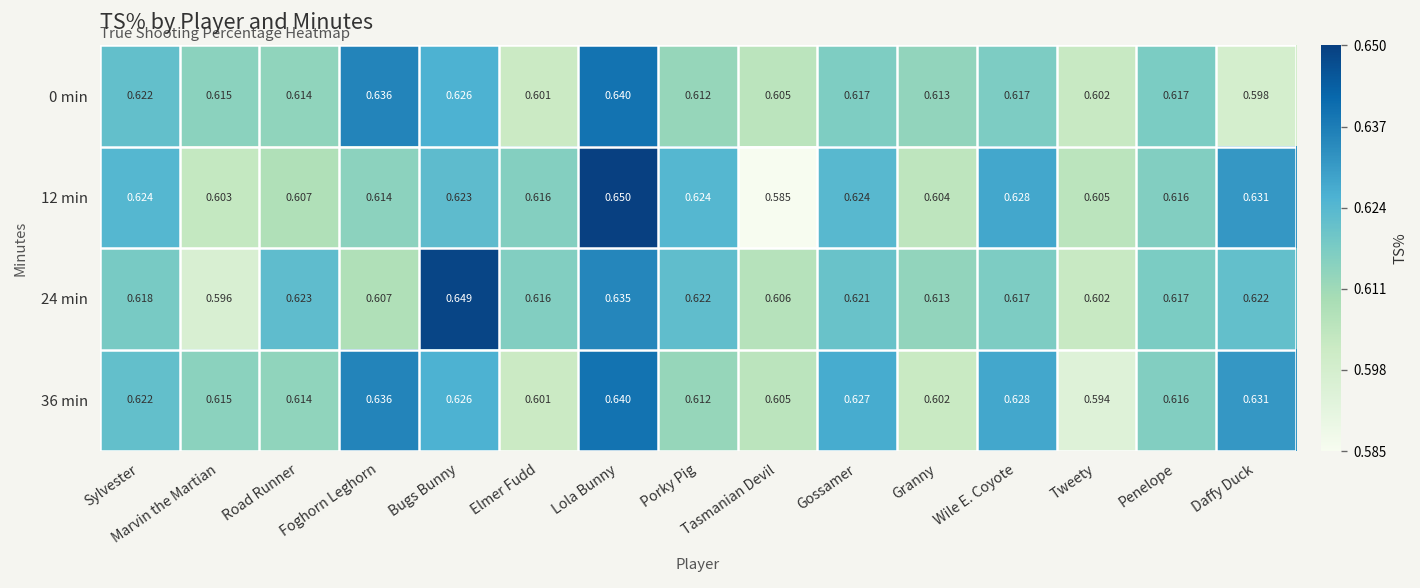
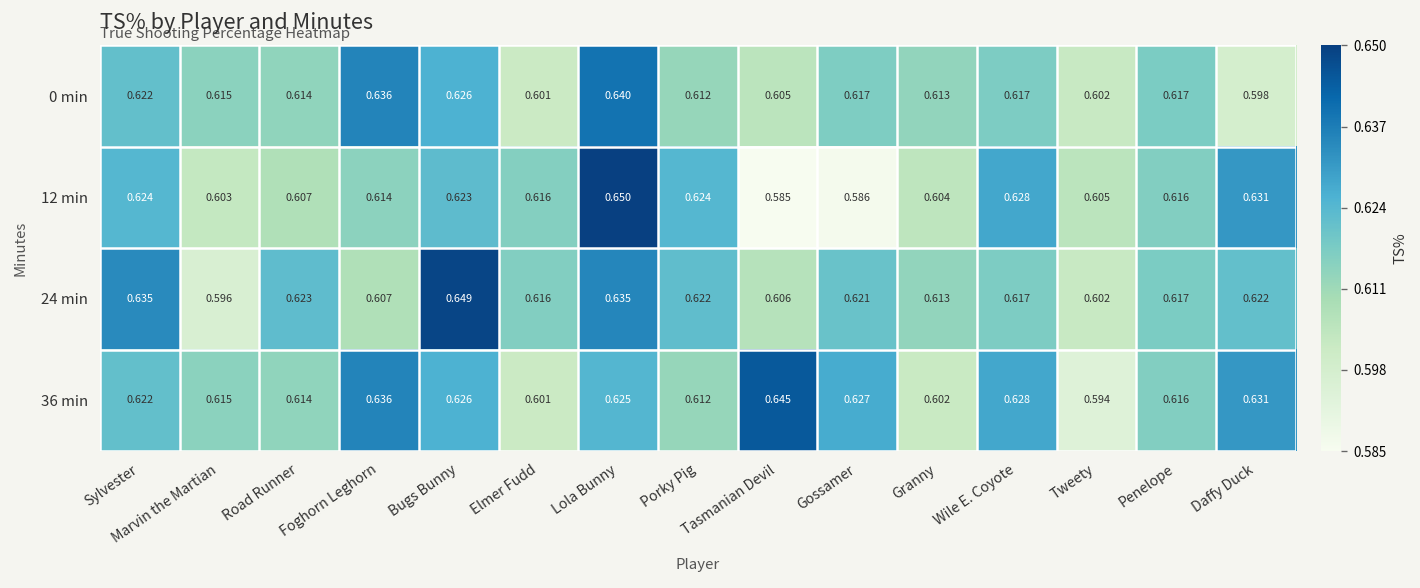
12 min, Gossamer: 0.624 -> 0.586
24 min, Sylvester: 0.618 -> 0.635
36 min, Lola Bunny: 0.640 -> 0.625
36 min, Tasmanian Devil: 0.605 -> 0.645
